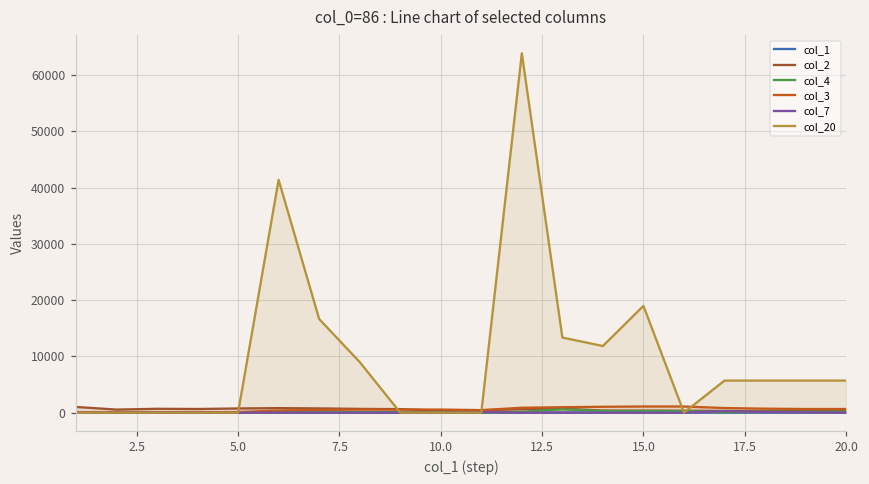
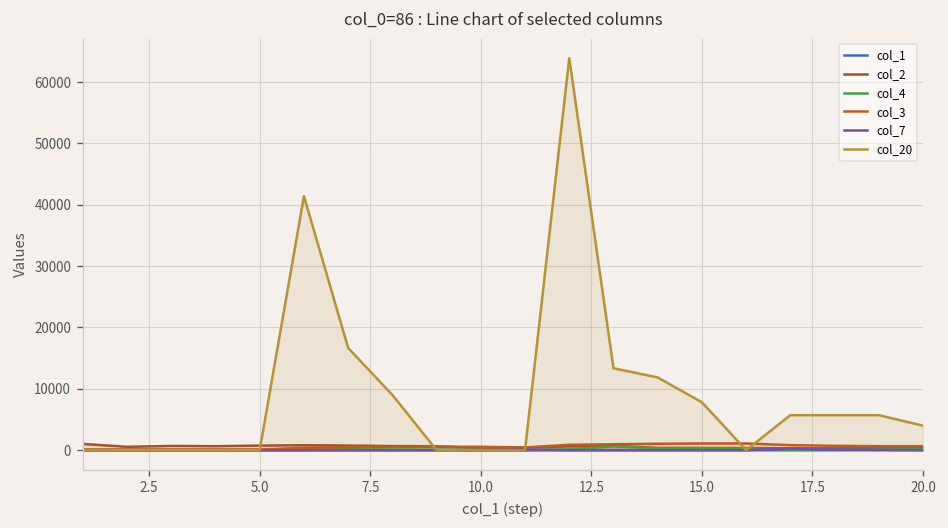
col_20, 15.0: 19000 -> 8000
col_20, 20.0: 6000 -> 4000
